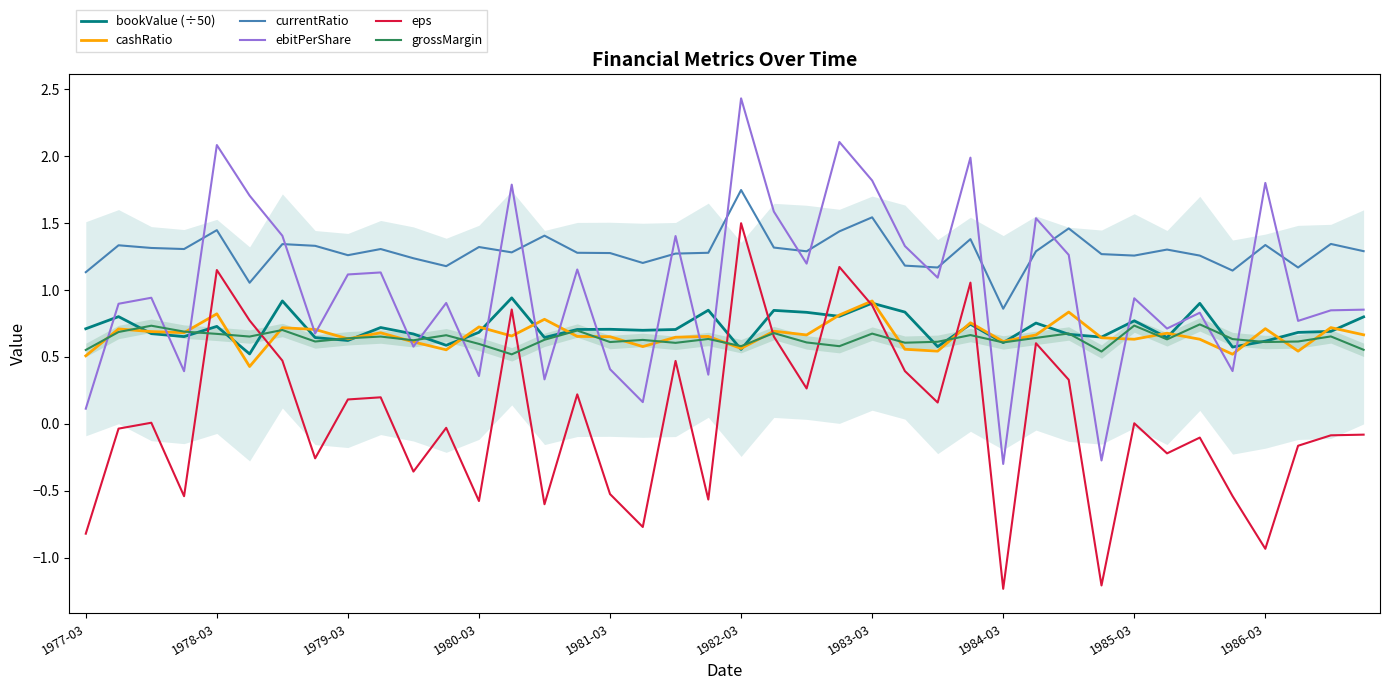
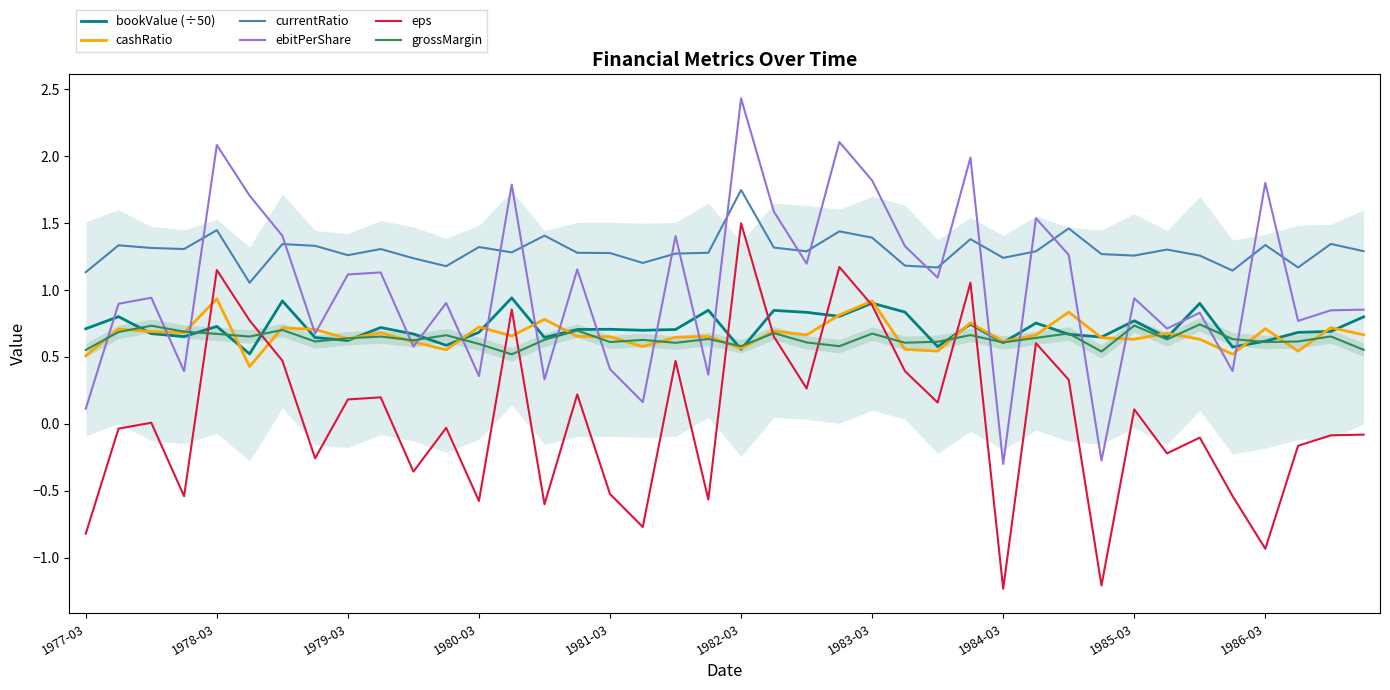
cashRatio, 1978-03: 0.82 -> 0.93
currentRatio, 1983-03: 1.54 -> 1.39
currentRatio, 1984-03: 0.86 -> 1.24
eps, 1985-03: 0.00 -> 0.11
